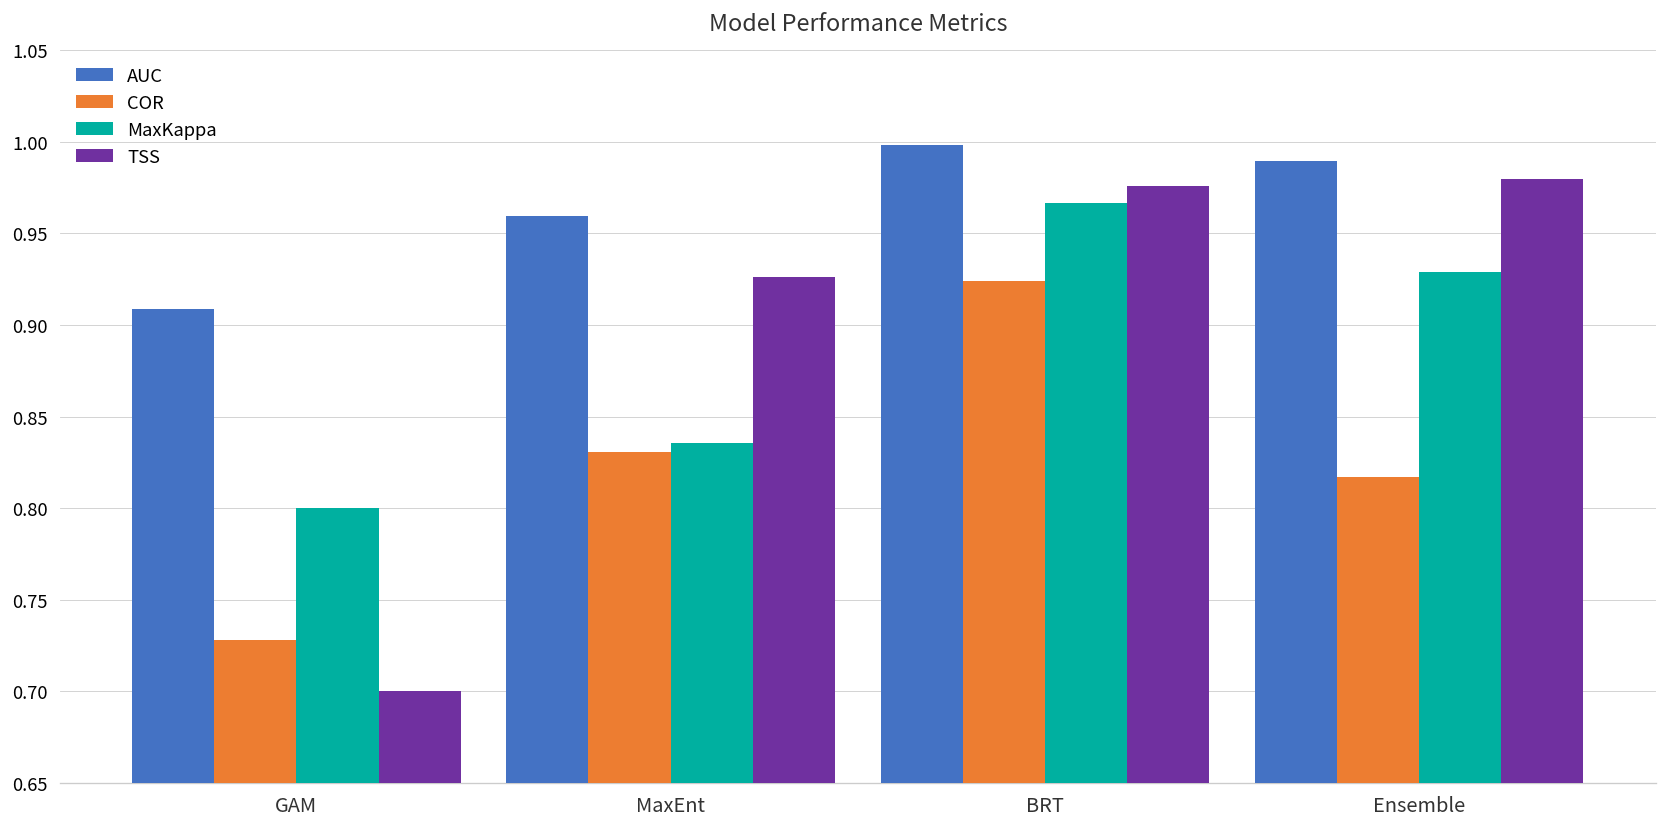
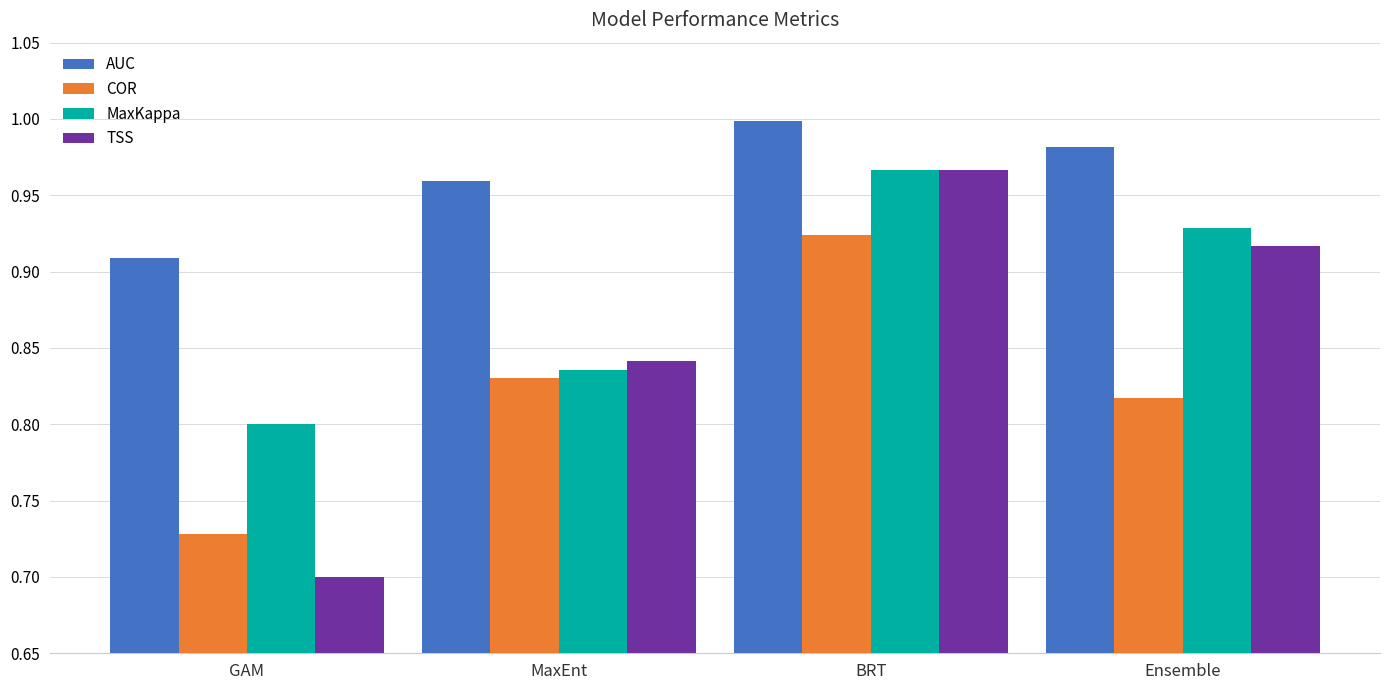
TSS, MaxEnt: 0.926 -> 0.842
TSS, BRT: 0.976 -> 0.967
AUC, Ensemble: 0.990 -> 0.982
TSS, Ensemble: 0.980 -> 0.917
